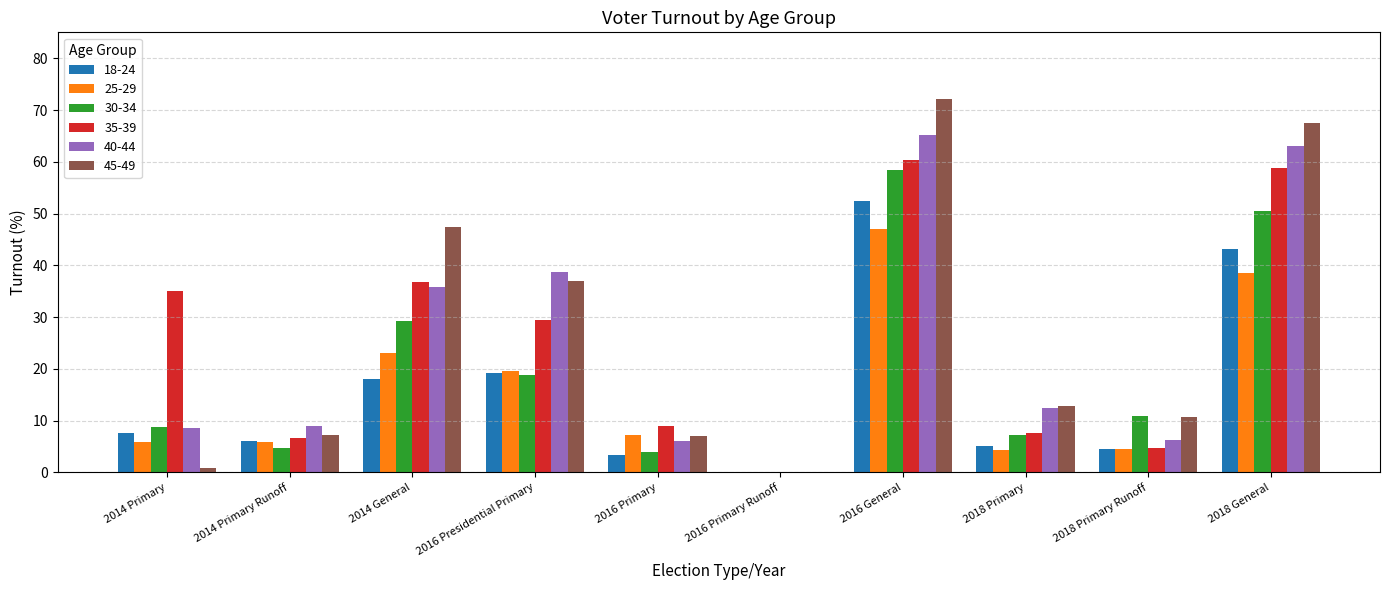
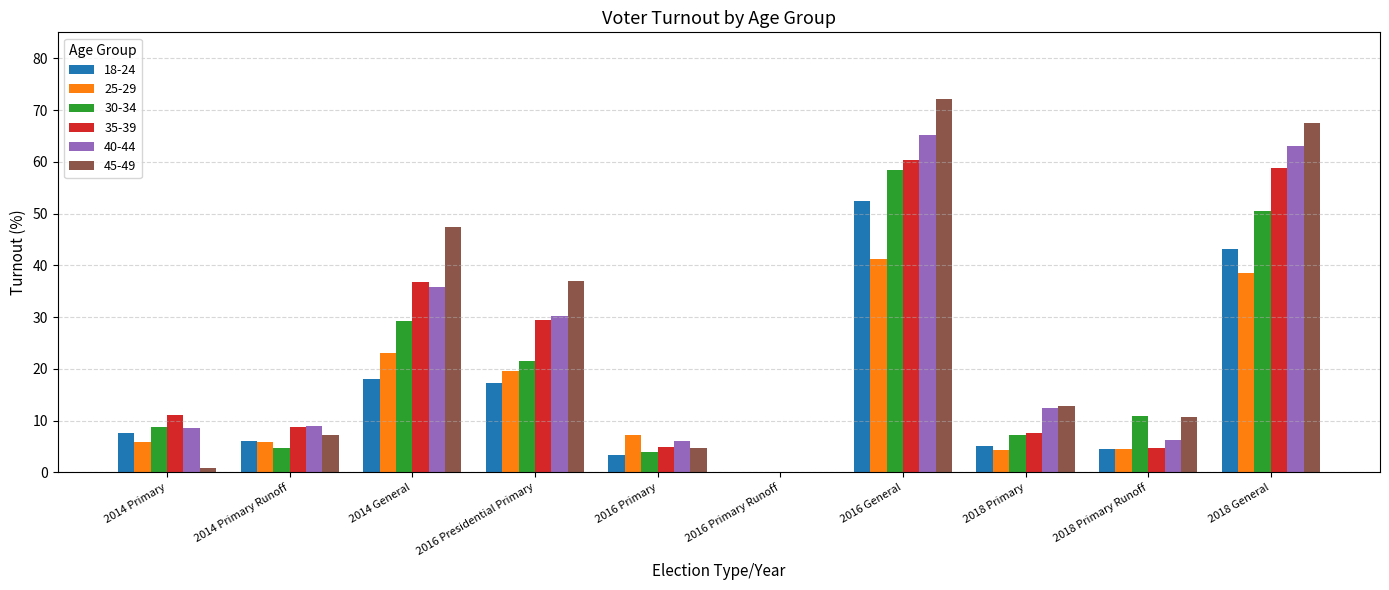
35-39, 2014 Primary: 35 -> 11
35-39, 2014 Primary Runoff: 7 -> 9
18-24, 2016 Presidential Primary: 19 -> 17
30-34, 2016 Presidential Primary: 19 -> 22
40-44, 2016 Presidential Primary: 39 -> 30
35-39, 2016 Primary: 9 -> 5
45-49, 2016 Primary: 7 -> 5
25-29, 2016 General: 47 -> 41
